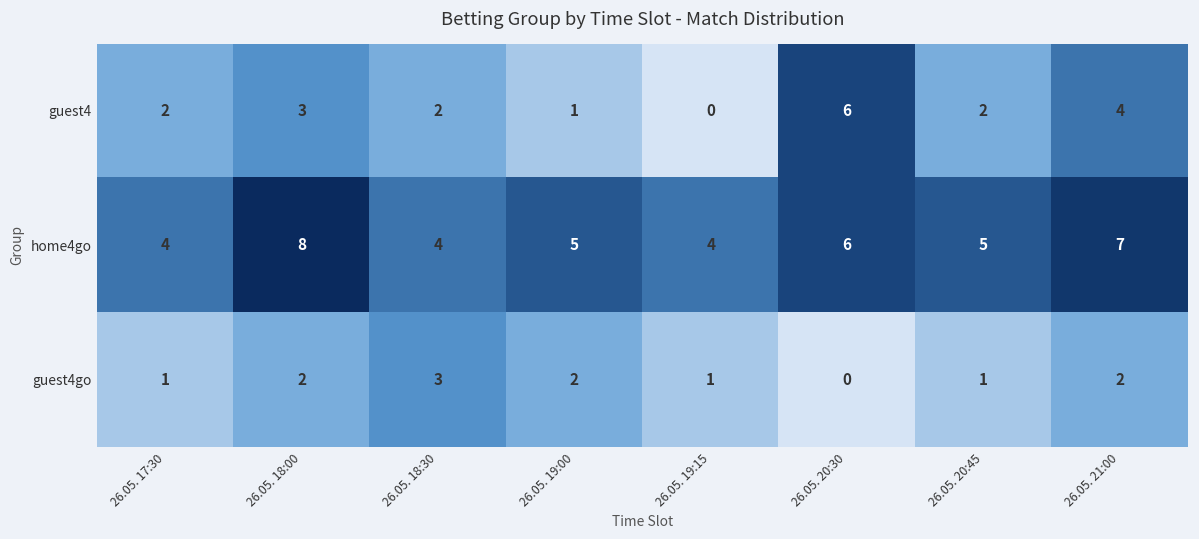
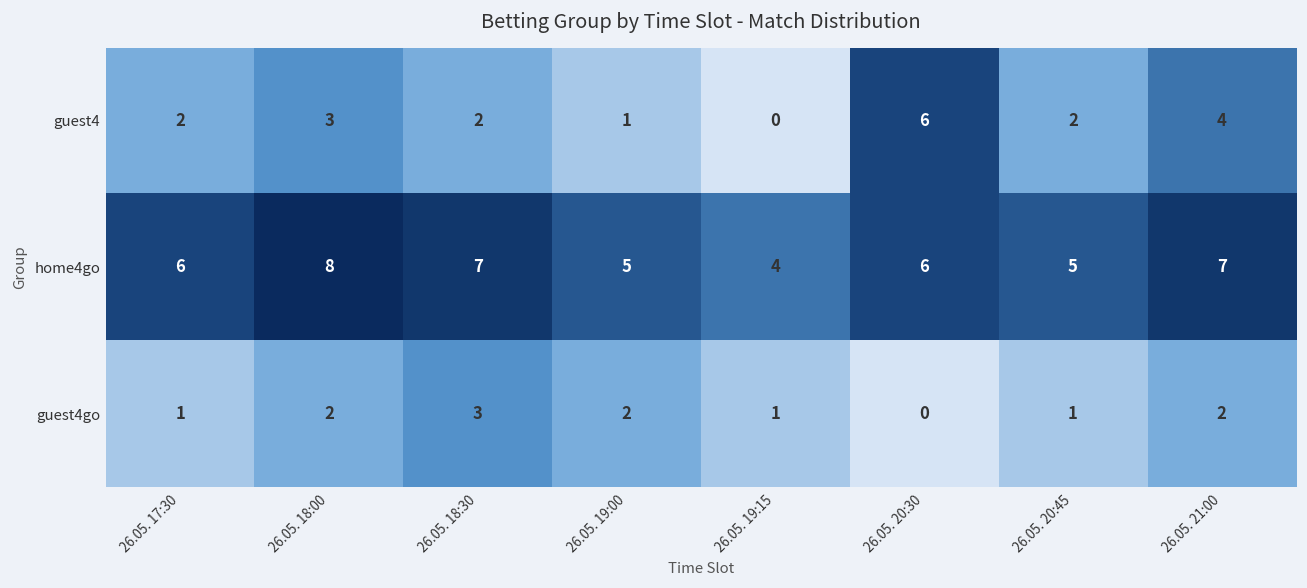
home4go, 26.05. 17:30: 4 -> 6
home4go, 26.05. 18:30: 4 -> 7
